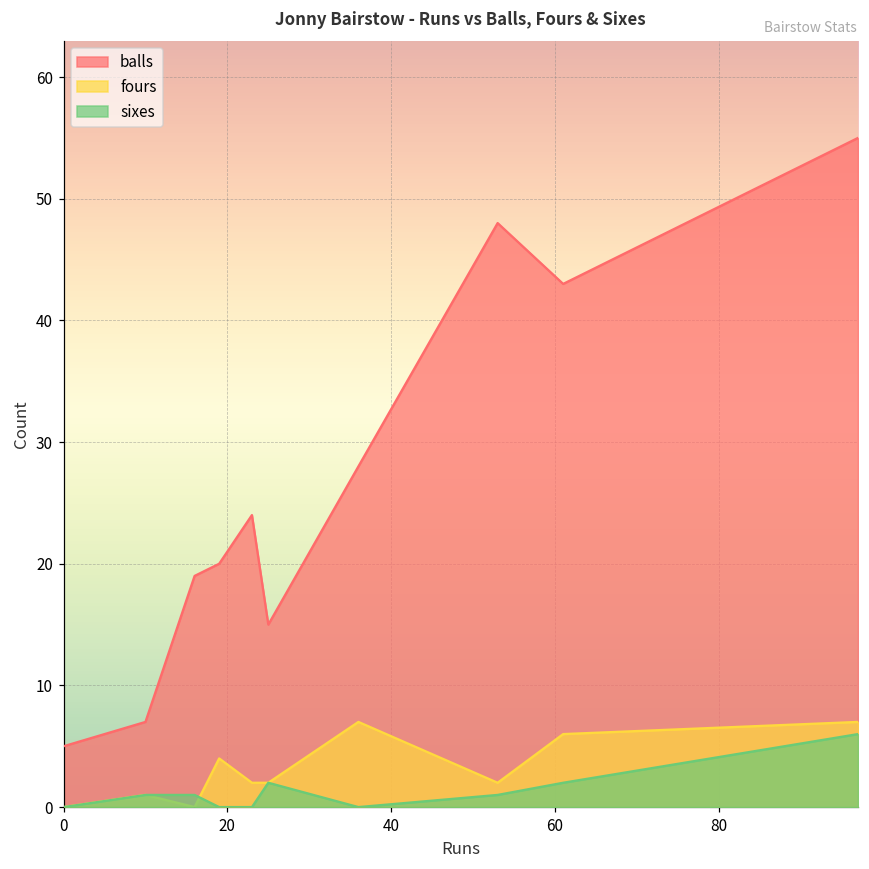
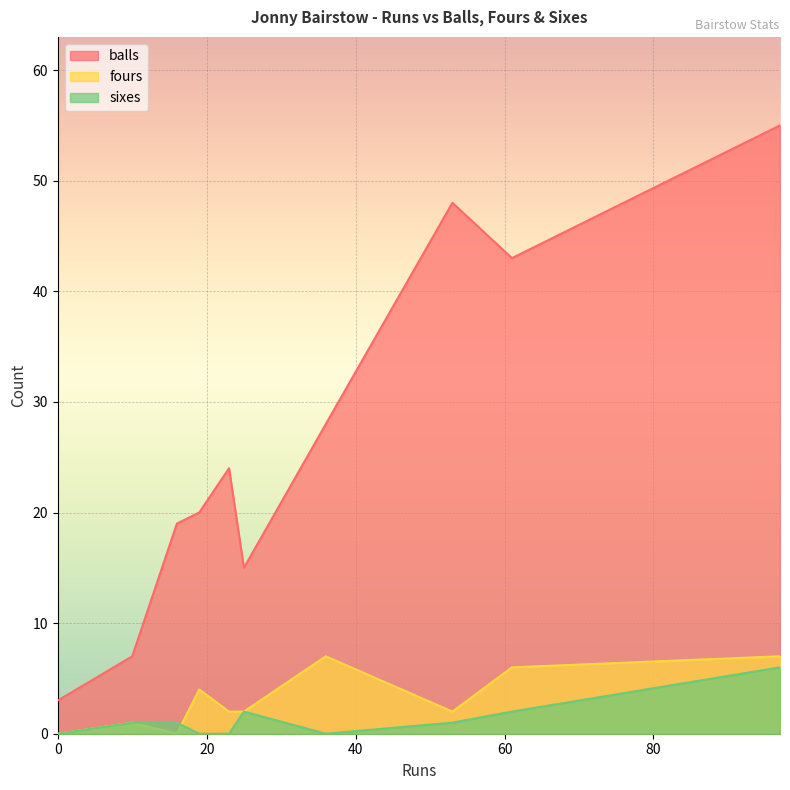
balls, 0: 5 -> 3
